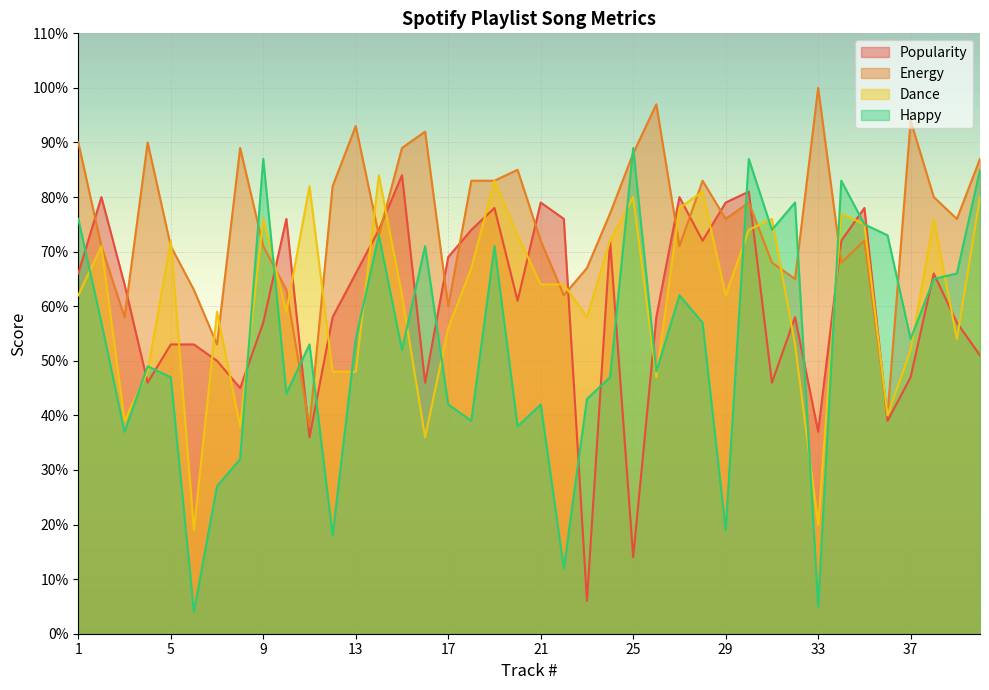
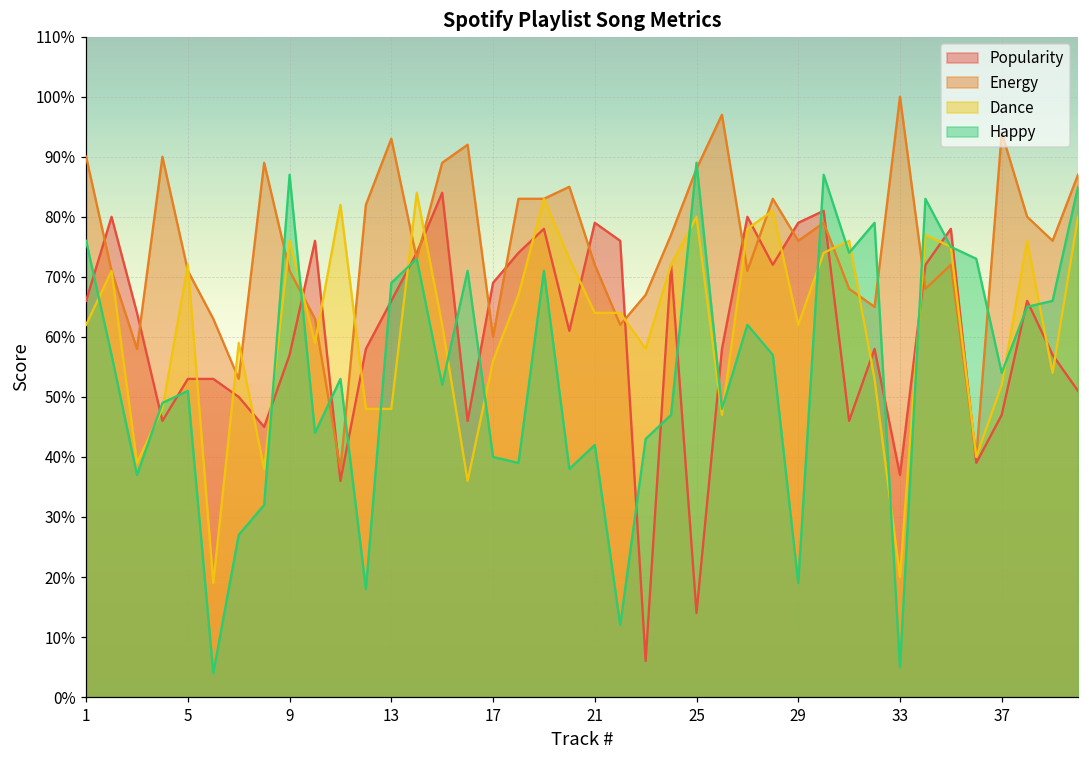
Happy, 5: 47% -> 51%
Happy, 13: 54% -> 69%
Happy, 17: 42% -> 40%
